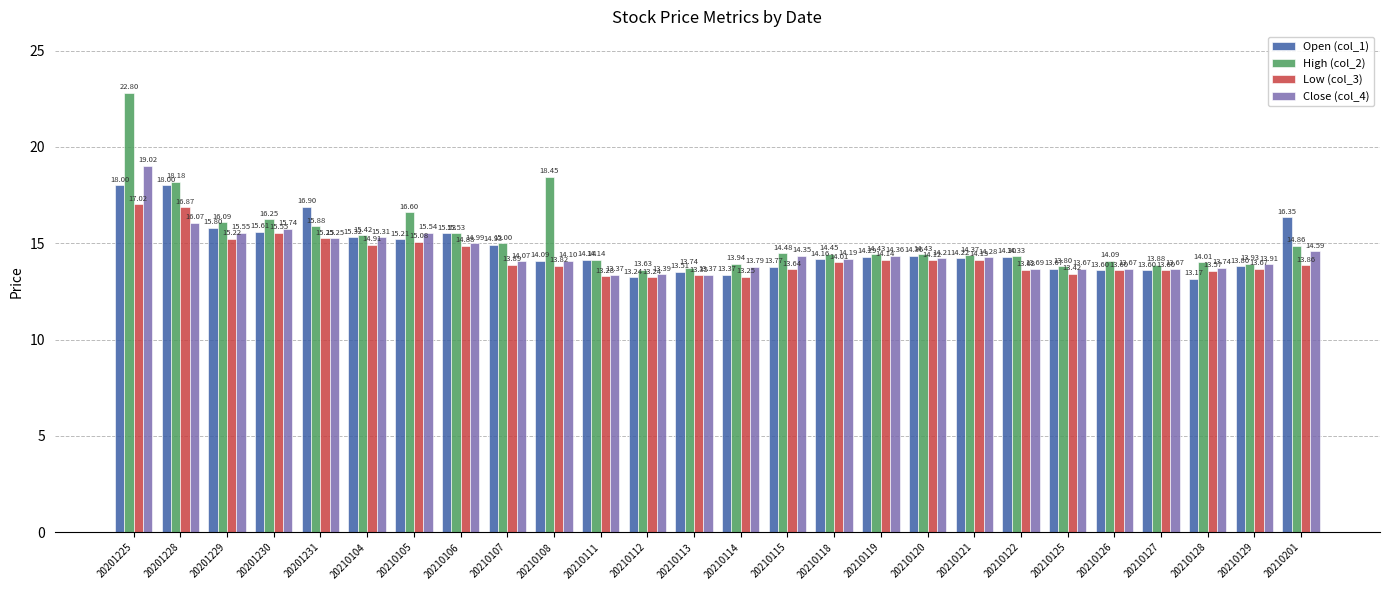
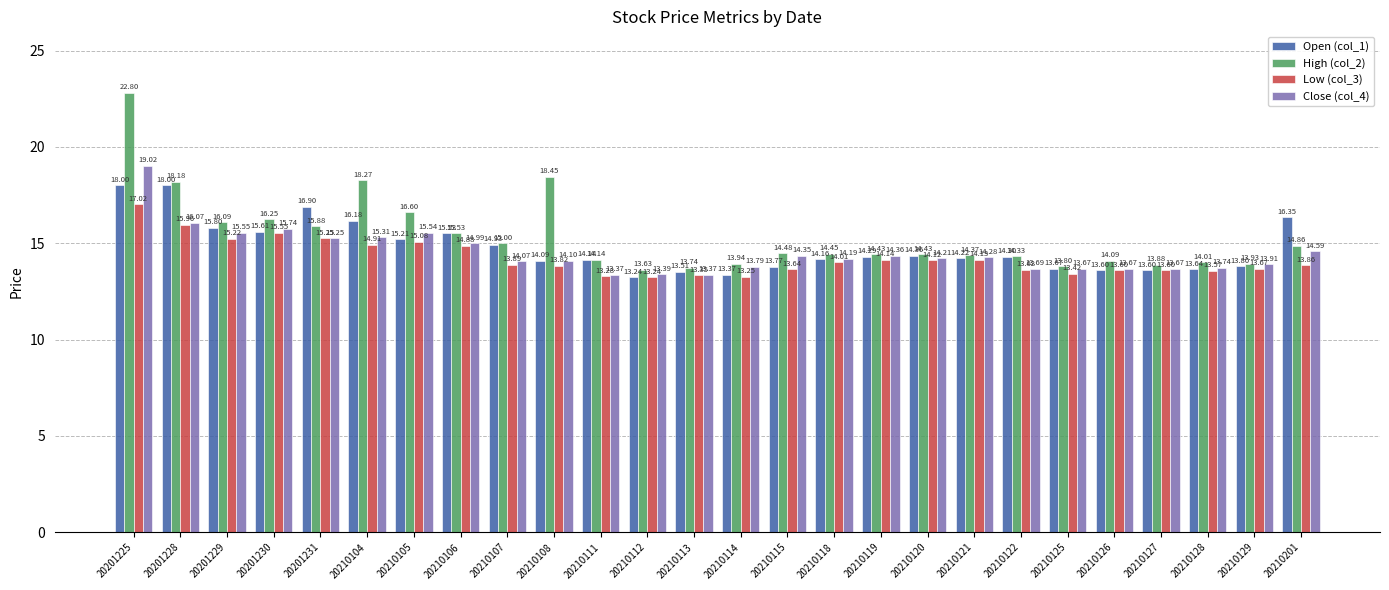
Low (col_3), 20201228: 16.87 -> 15.96
Open (col_1), 20210104: 15.32 -> 16.18
High (col_2), 20210104: 15.42 -> 18.27
Open (col_1), 20210128: 13.17 -> 13.64
